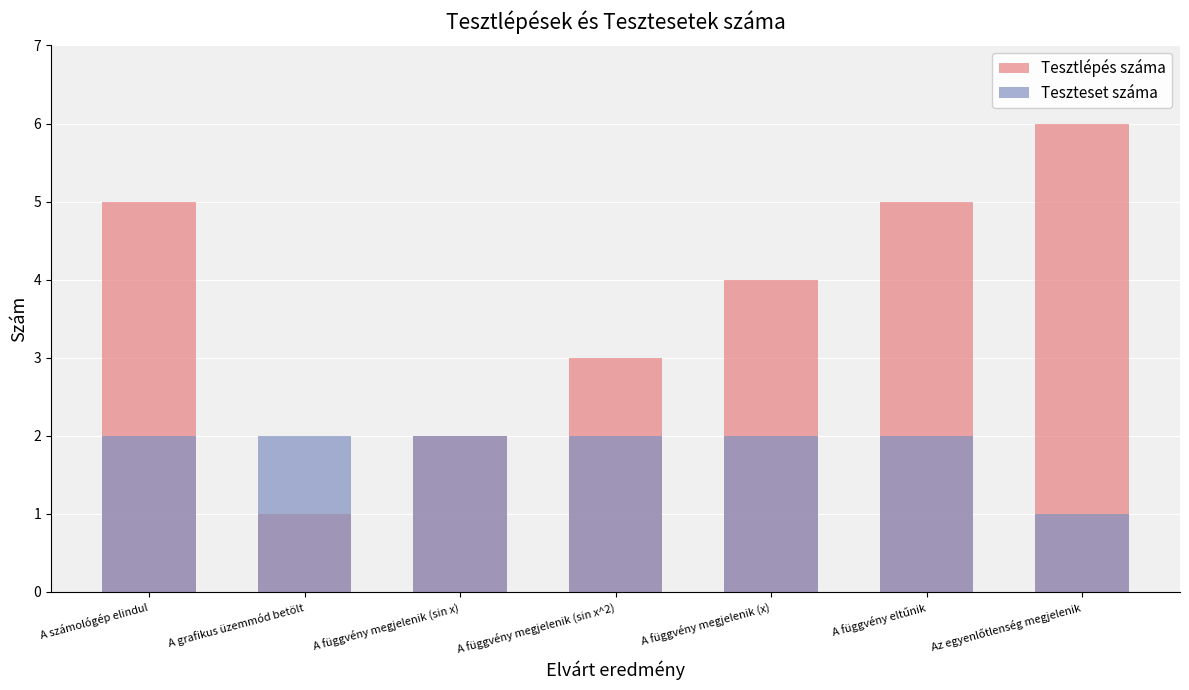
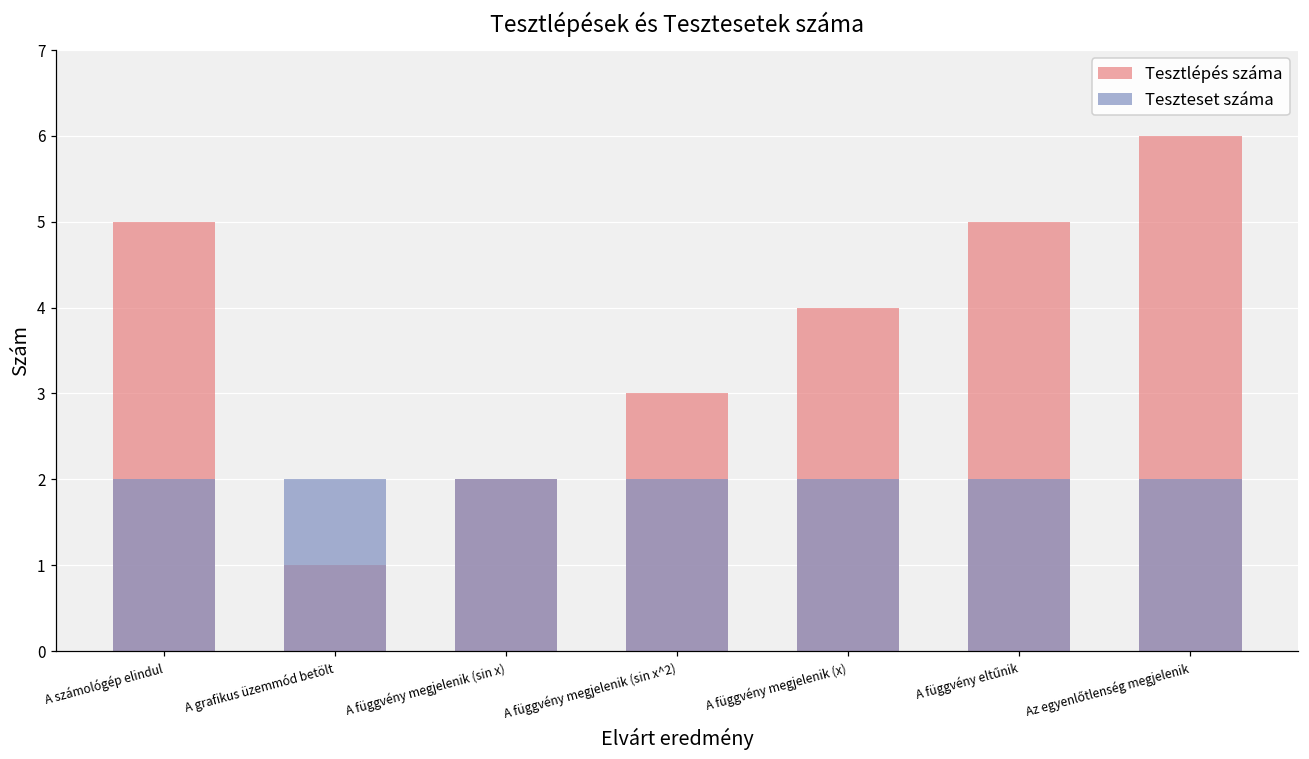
Teszteset száma, Az egyenlőtlenség megjelenik: 1 -> 2
